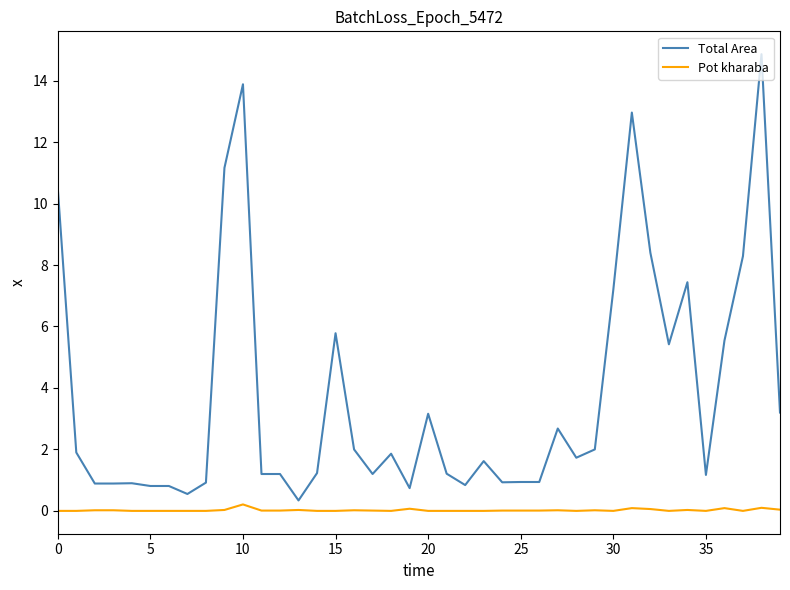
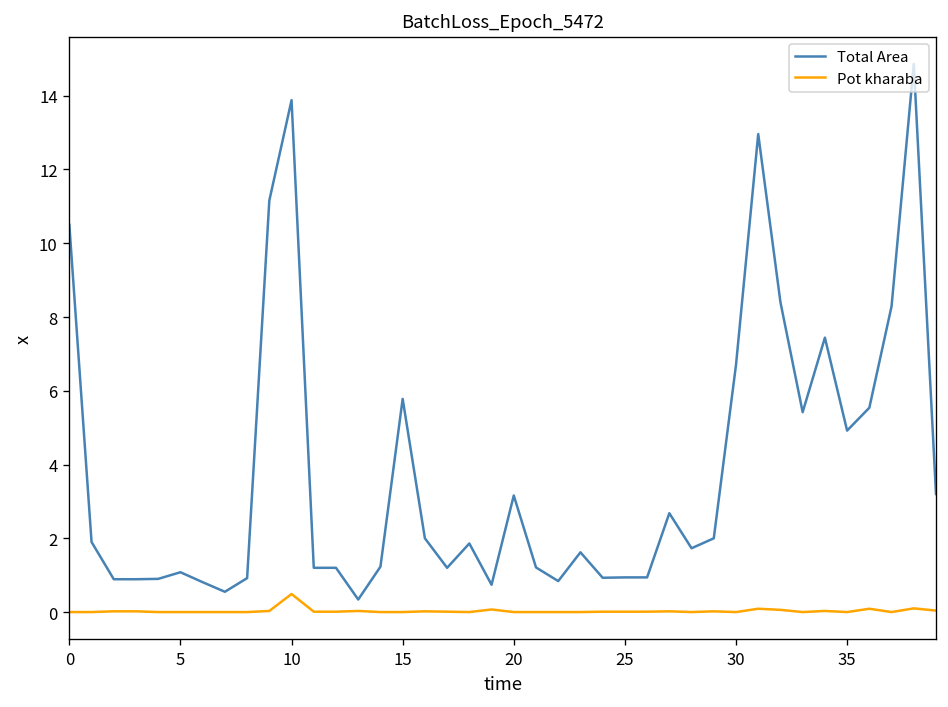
Total Area, 5: 0.8 -> 1.1
Pot kharaba, 10: 0.2 -> 0.5
Total Area, 30: 7.2 -> 6.7
Total Area, 35: 1.2 -> 4.9
